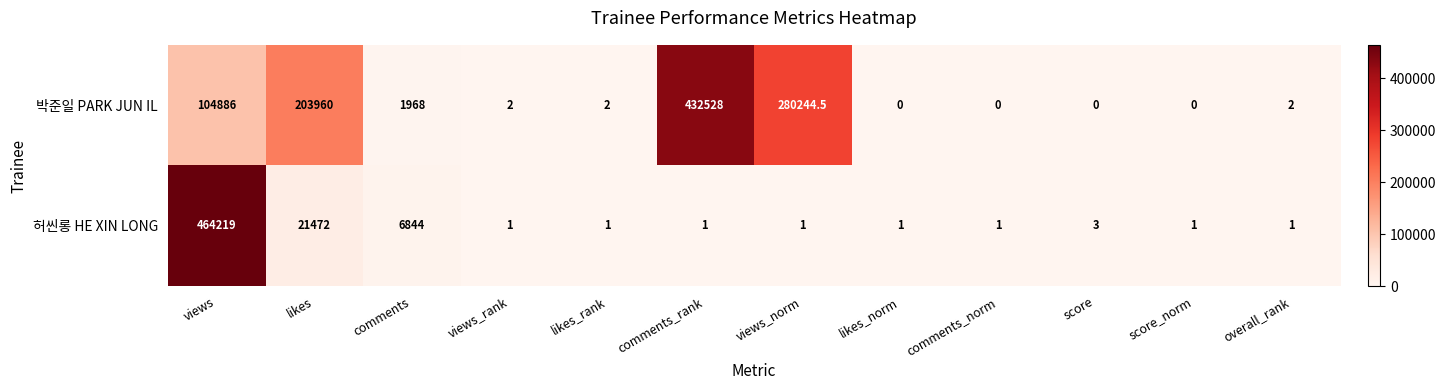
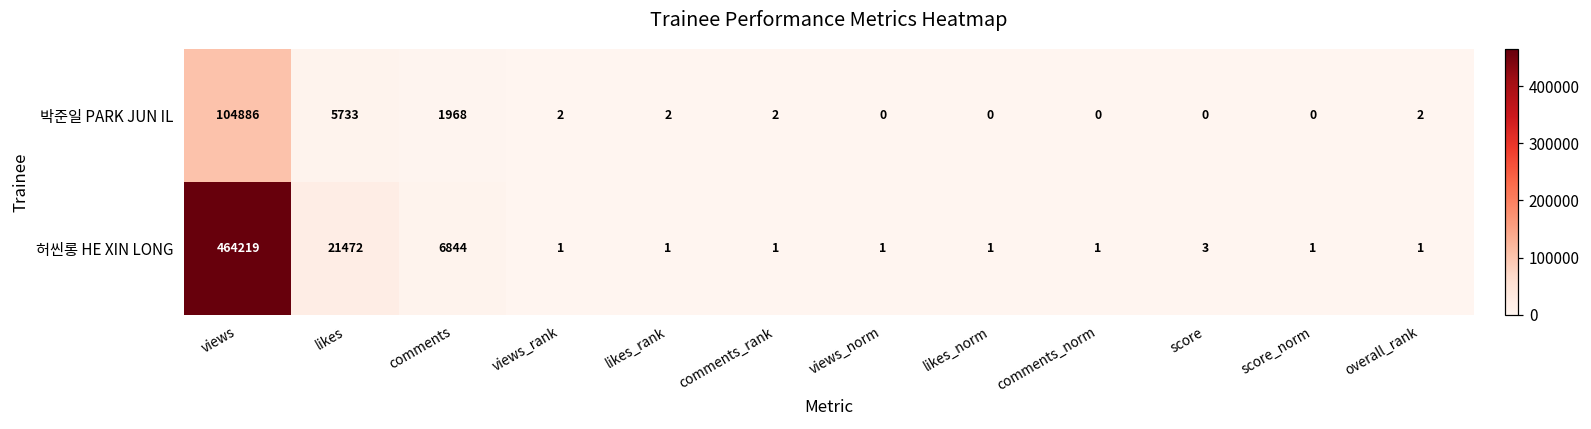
박준일 PARK JUN IL, likes: 203960 -> 5733
박준일 PARK JUN IL, comments_rank: 432528 -> 2
박준일 PARK JUN IL, views_norm: 280244.5 -> 0
